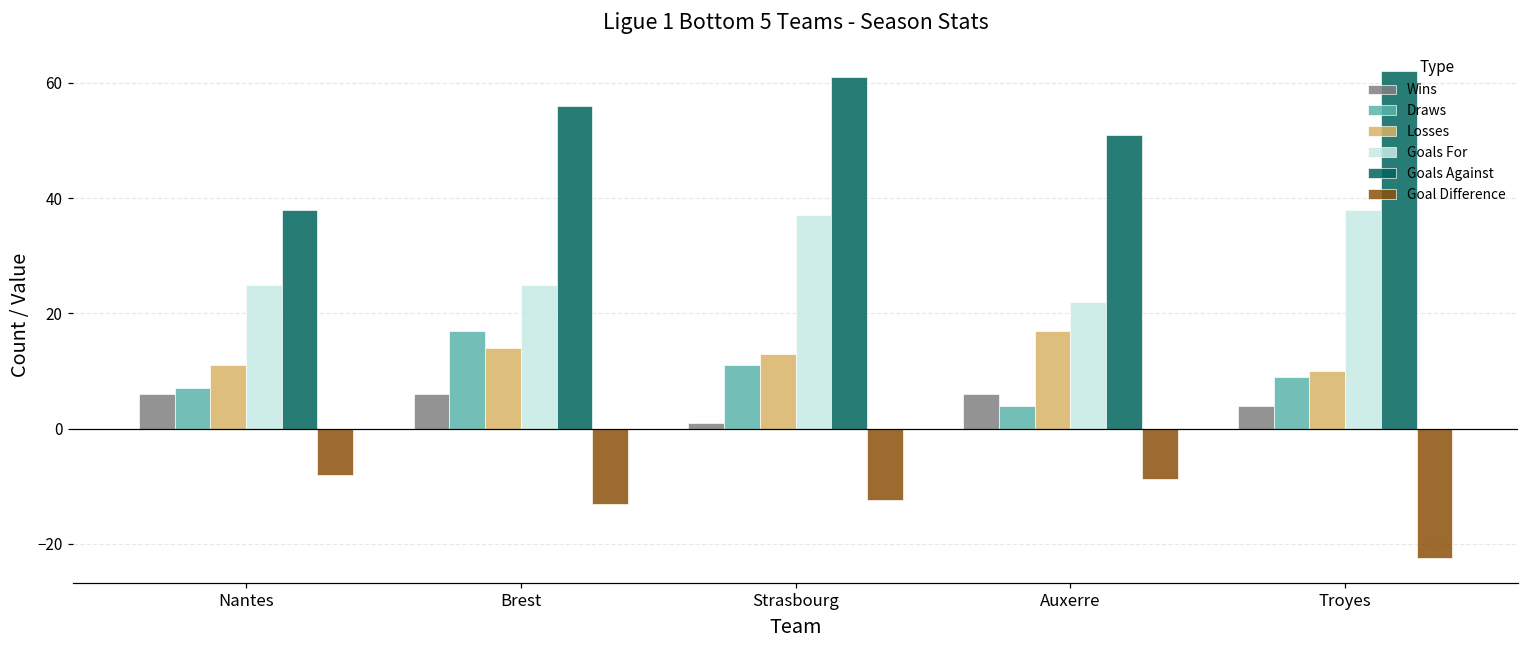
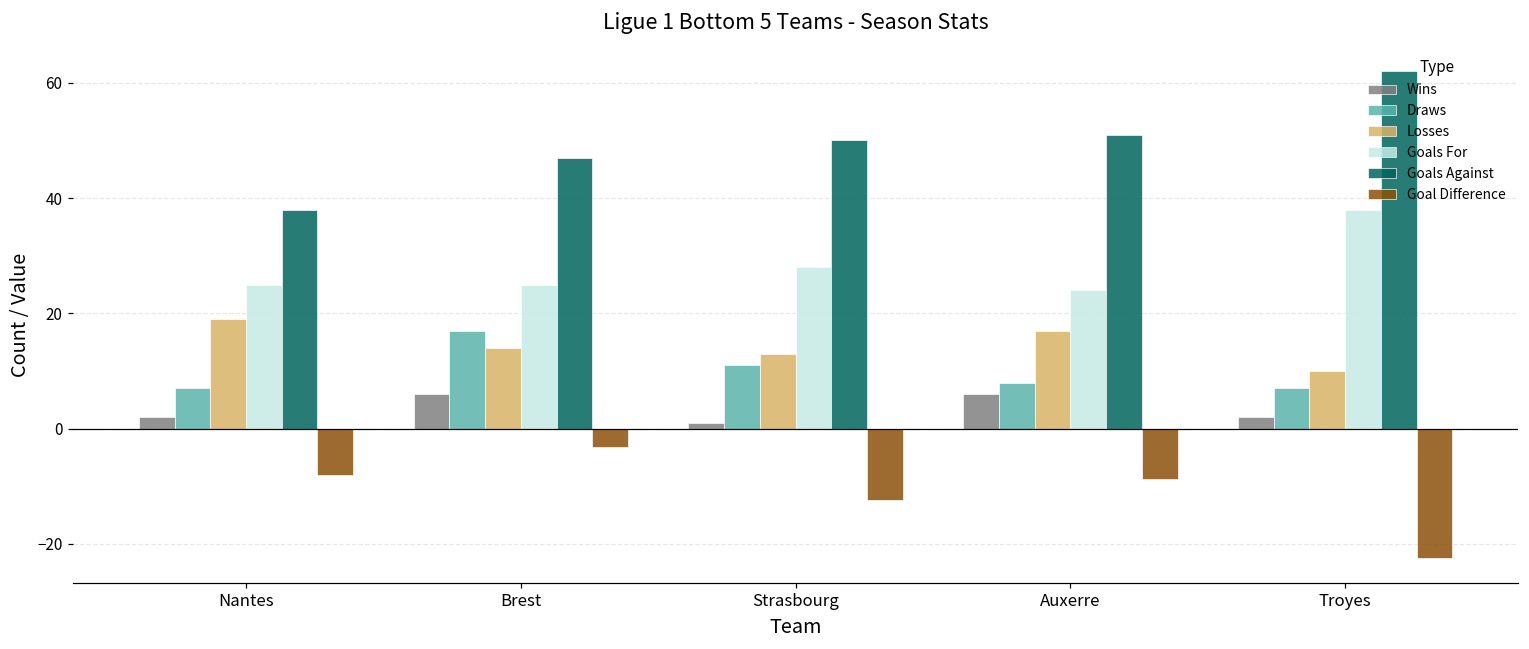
Wins, Nantes: 6 -> 2
Losses, Nantes: 11 -> 19
Goals Against, Brest: 56 -> 47
Goal Difference, Brest: -13 -> -3
Goals For, Strasbourg: 37 -> 28
Goals Against, Strasbourg: 61 -> 50
Draws, Auxerre: 4 -> 8
Goals For, Auxerre: 22 -> 24
Wins, Troyes: 4 -> 2
Draws, Troyes: 9 -> 7
